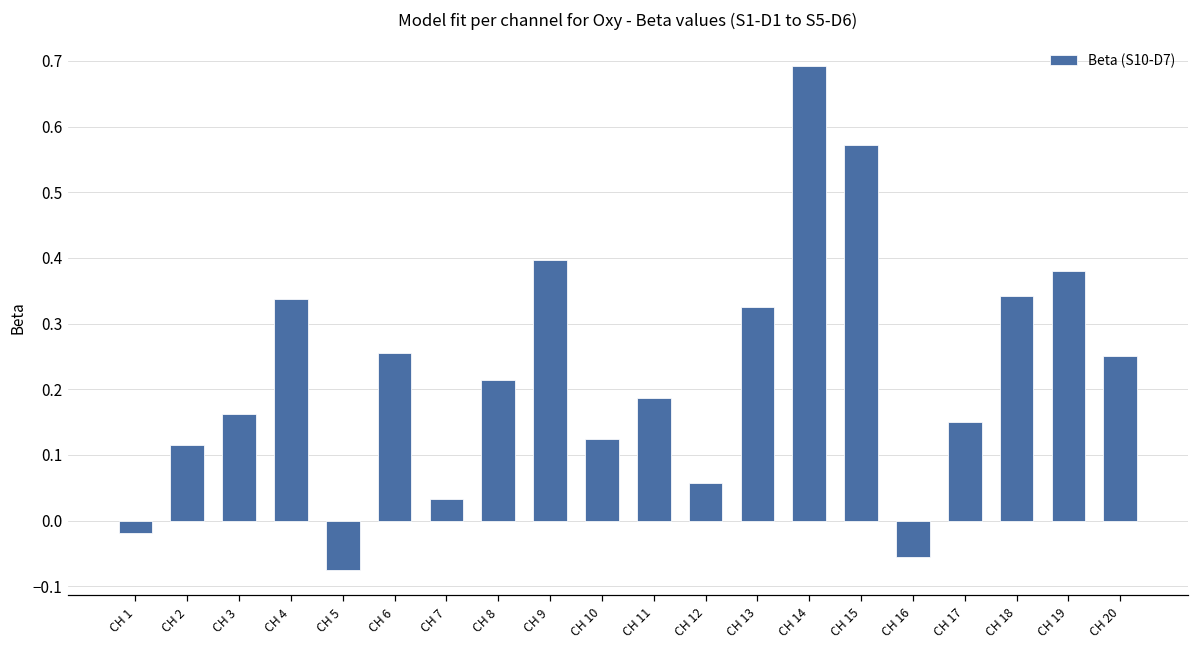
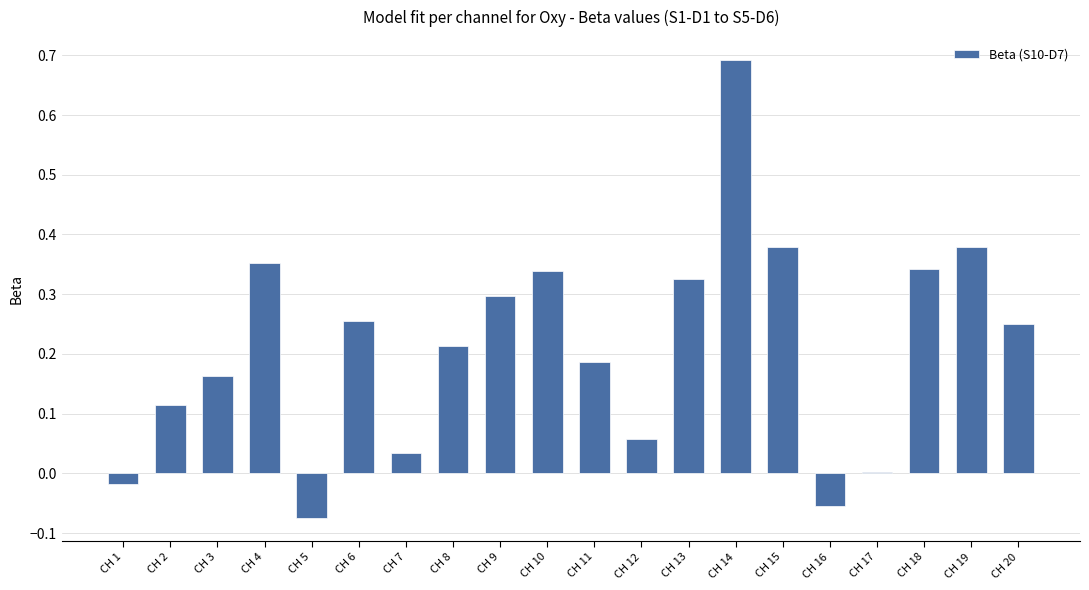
CH 4: 0.34 -> 0.35
CH 9: 0.40 -> 0.30
CH 10: 0.13 -> 0.34
CH 15: 0.57 -> 0.38
CH 17: 0.15 -> 0.00
